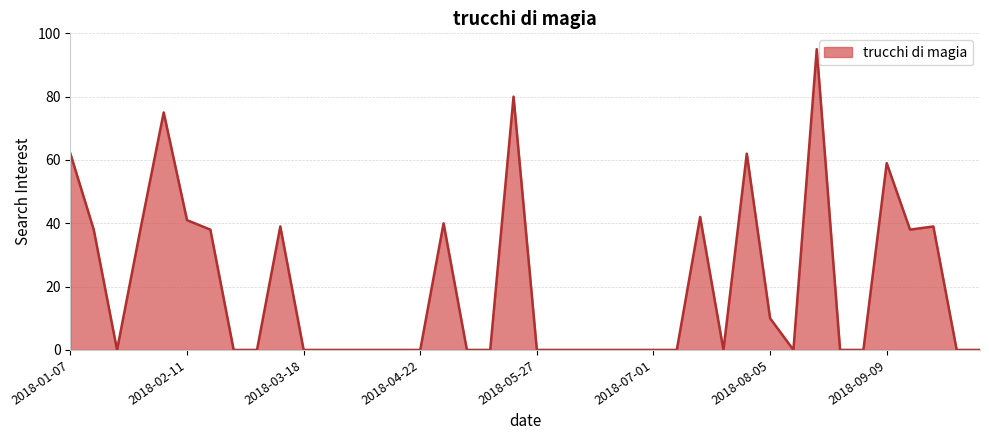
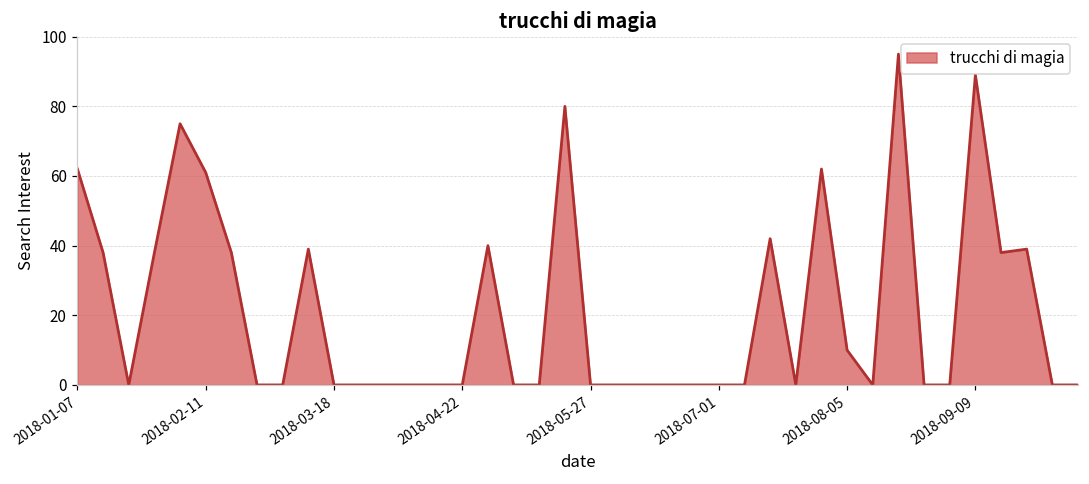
2018-02-11: 41 -> 61
2018-09-09: 59 -> 89
